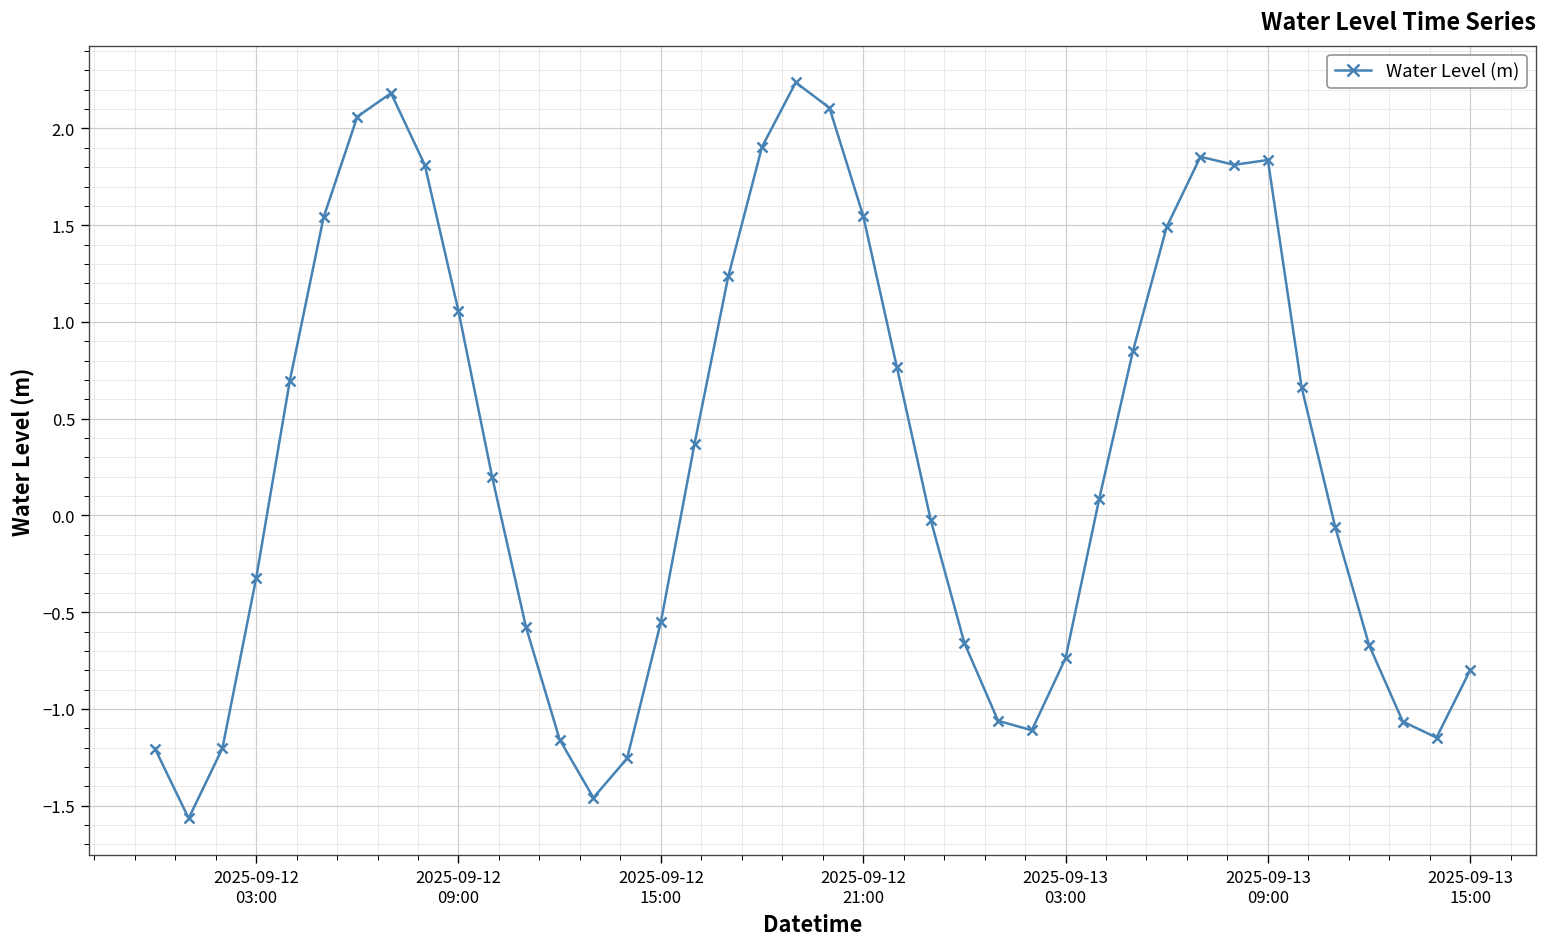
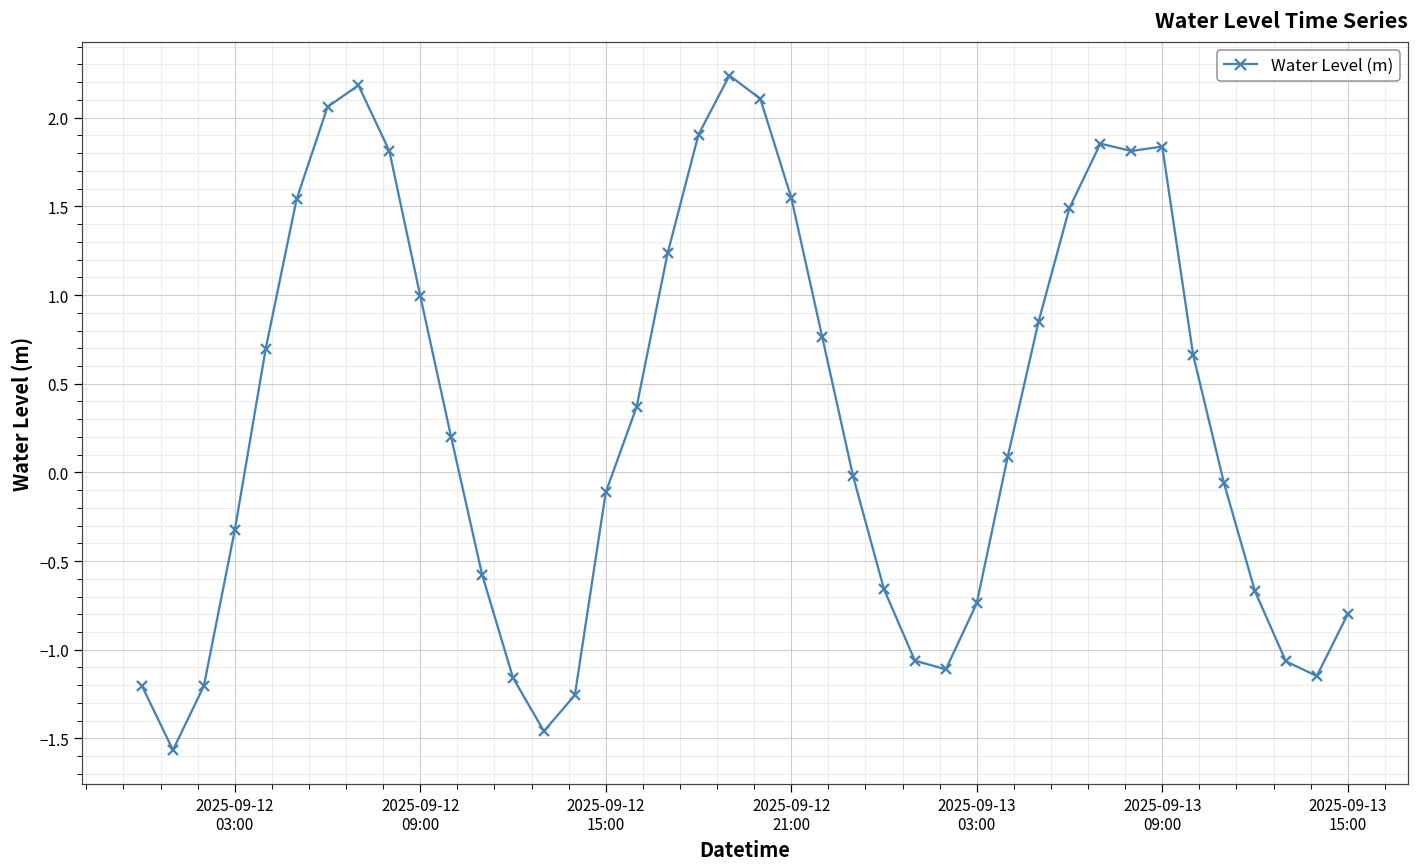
2025-09-12 09:00: 1.06 -> 1.00
2025-09-12 15:00: -0.55 -> -0.11
